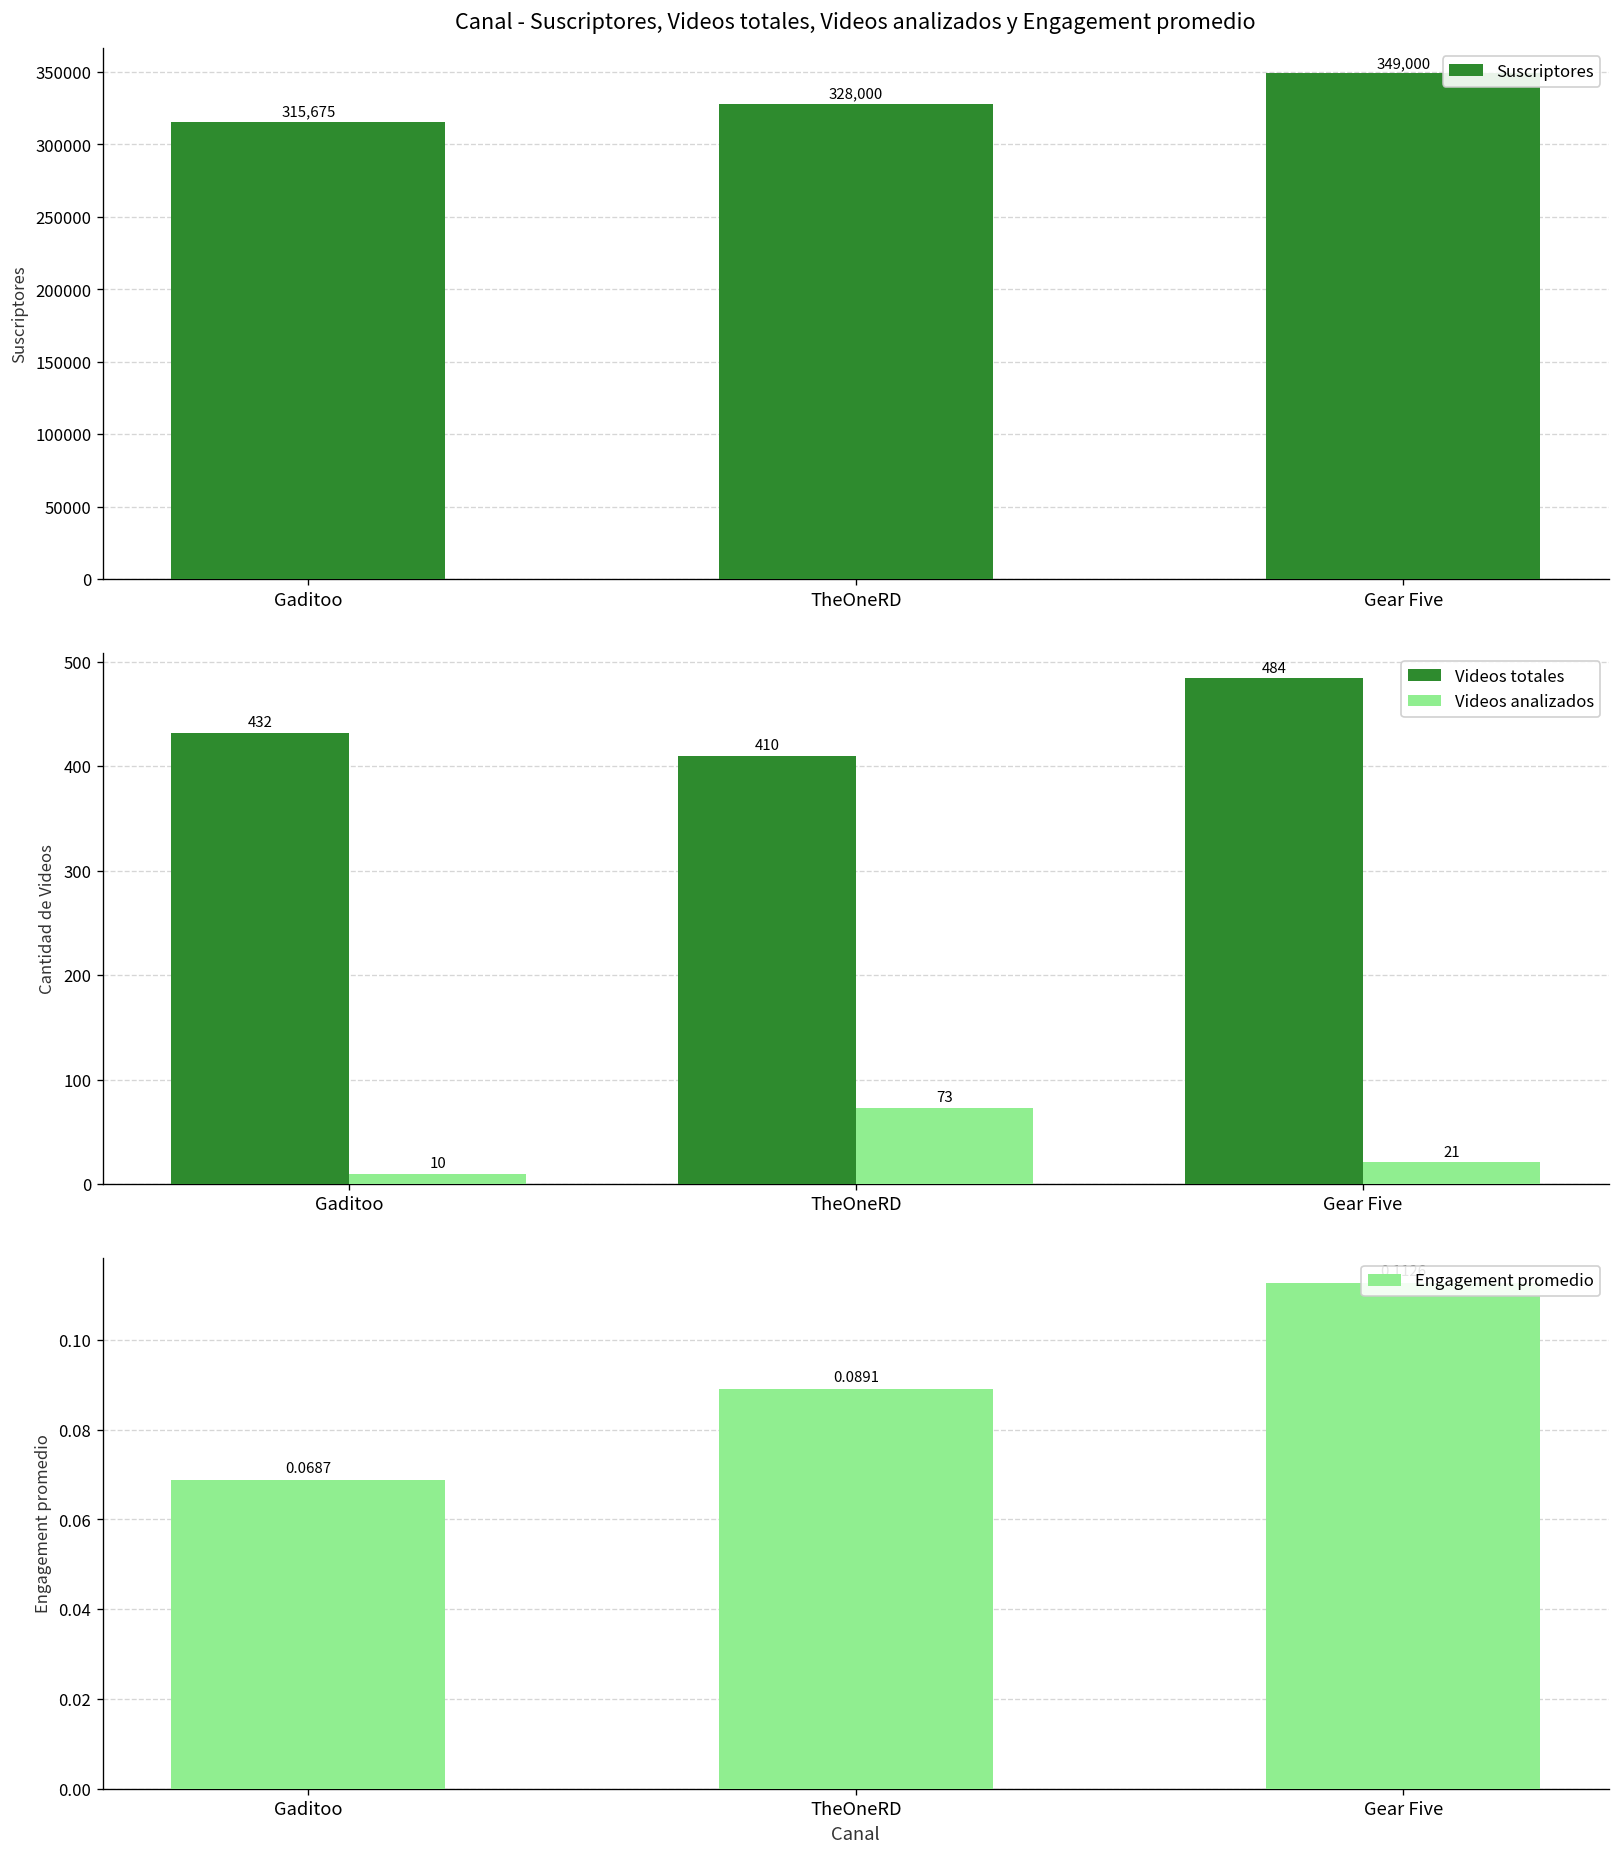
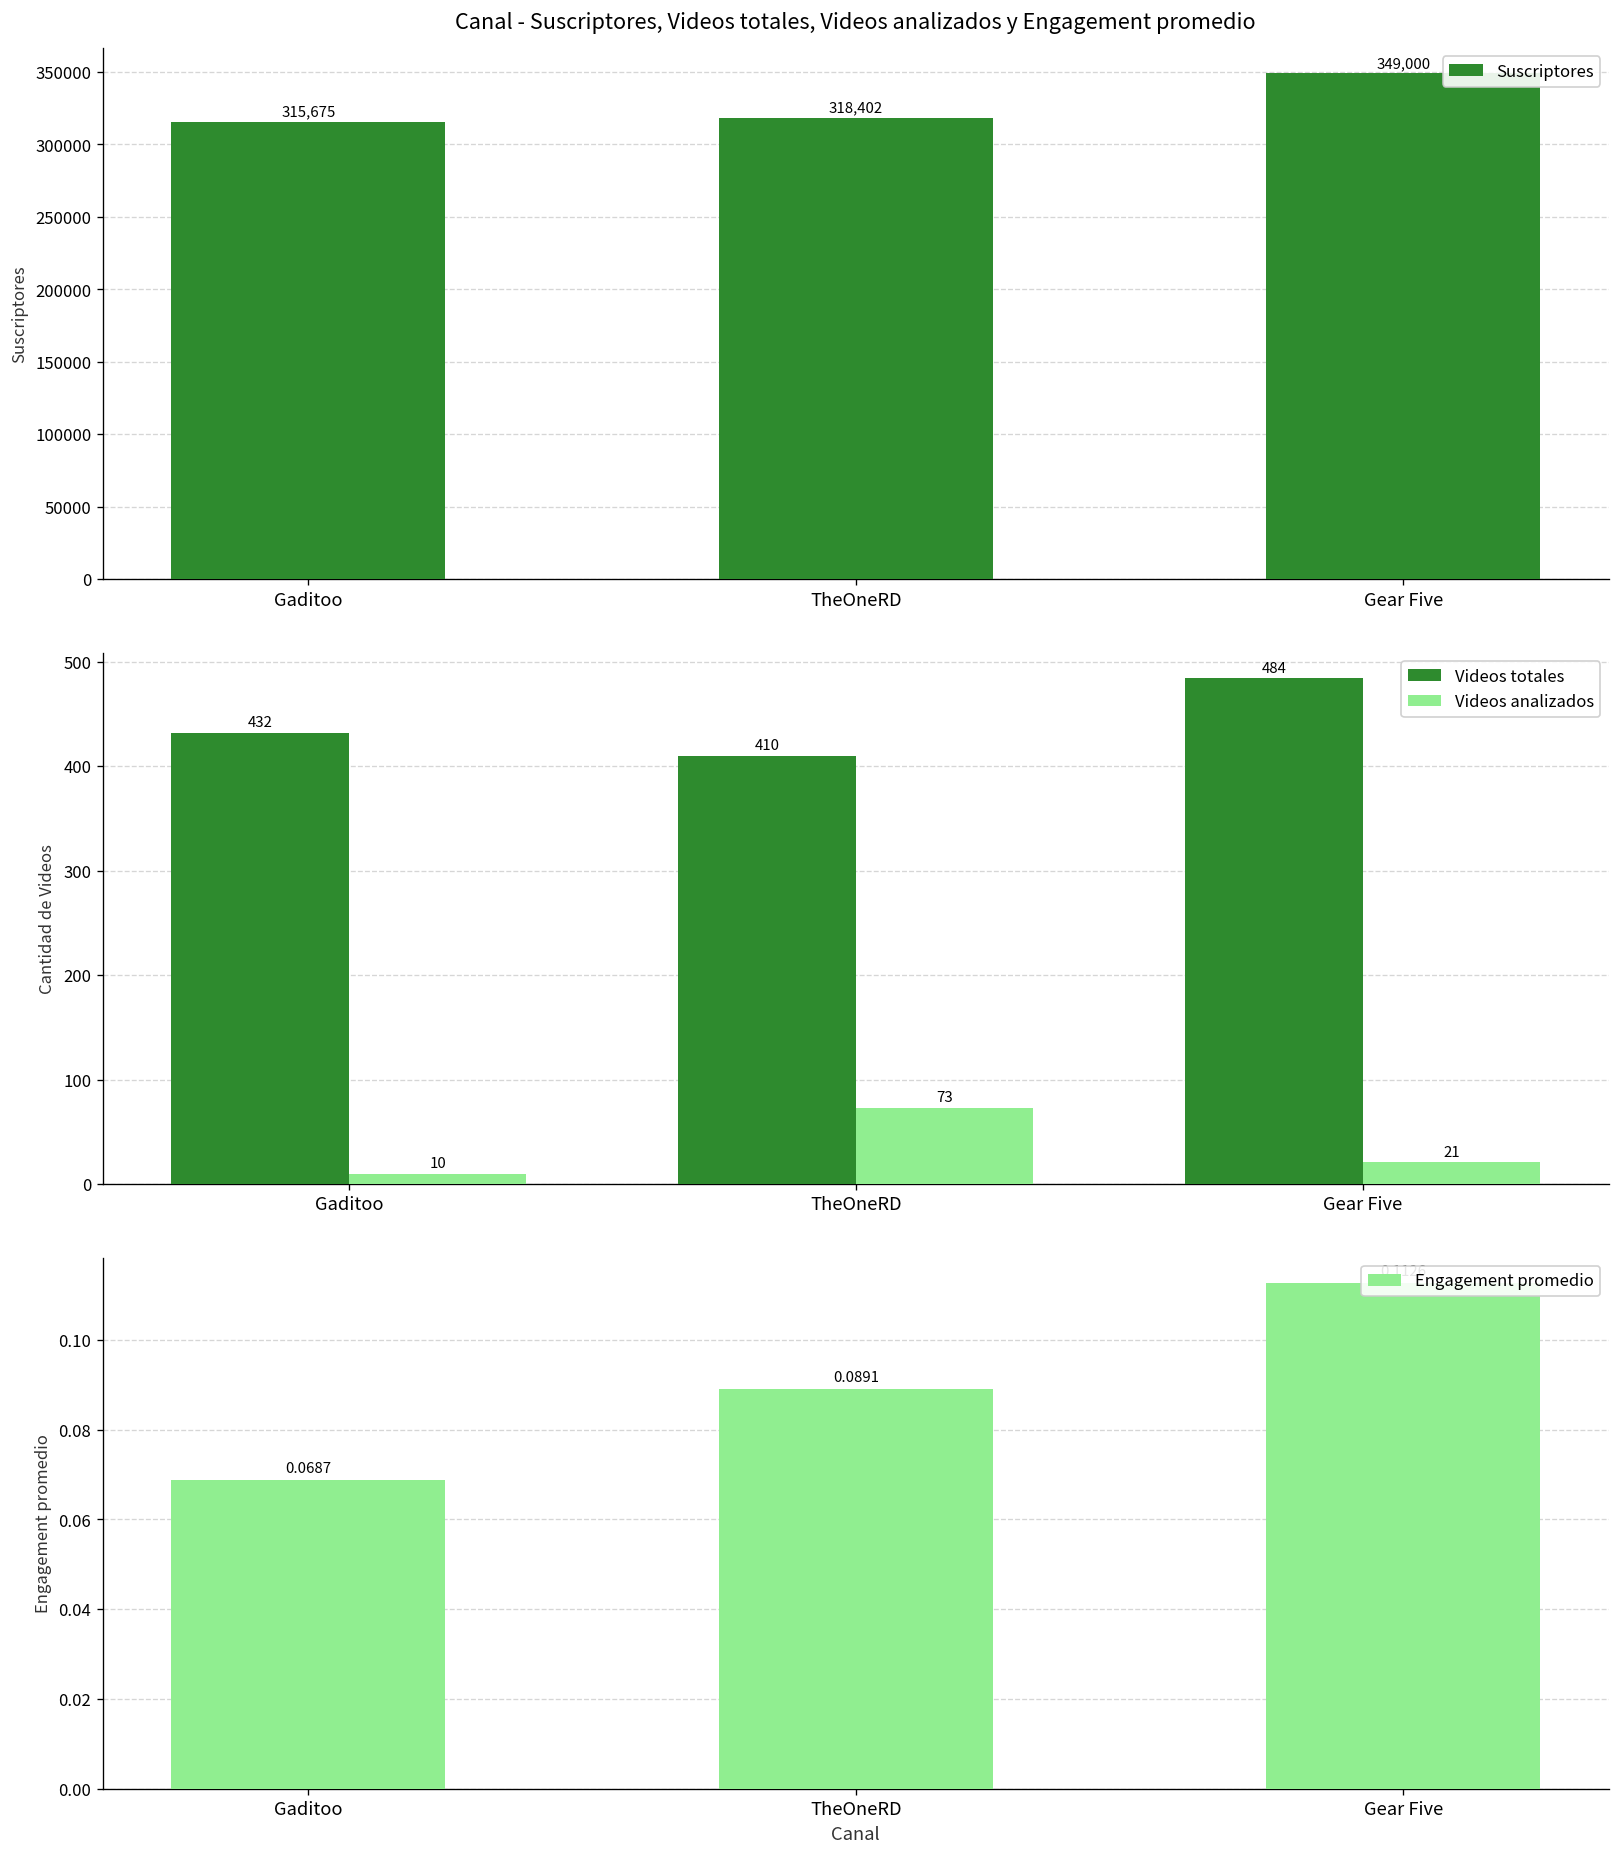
Canal - Suscriptores, Videos totales, Videos analizados y Engagement promedio, TheOneRD: 328,000 -> 318,402
